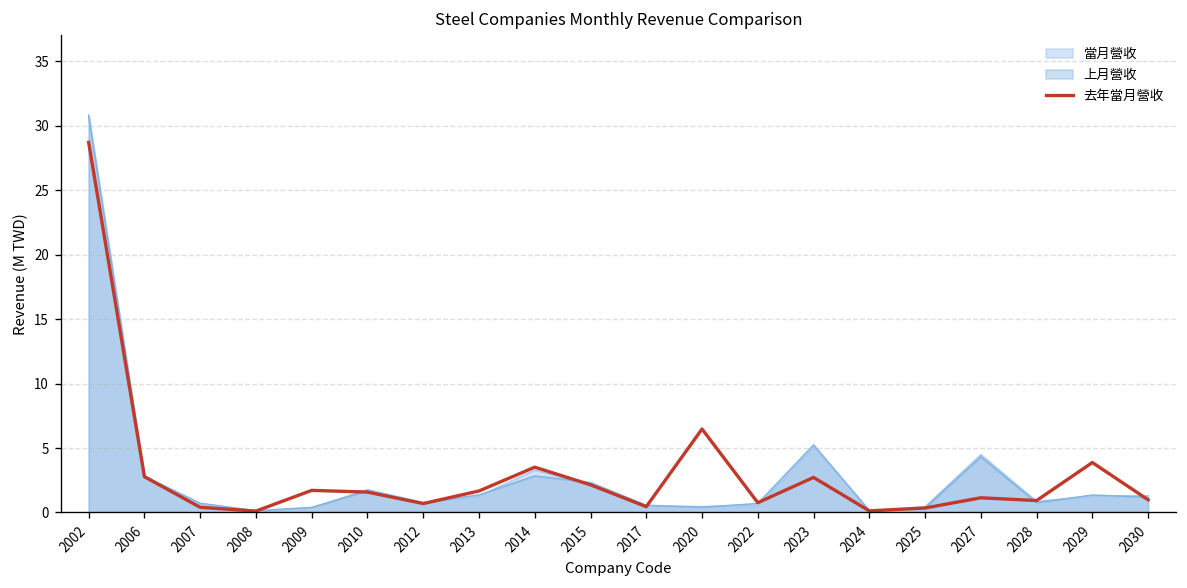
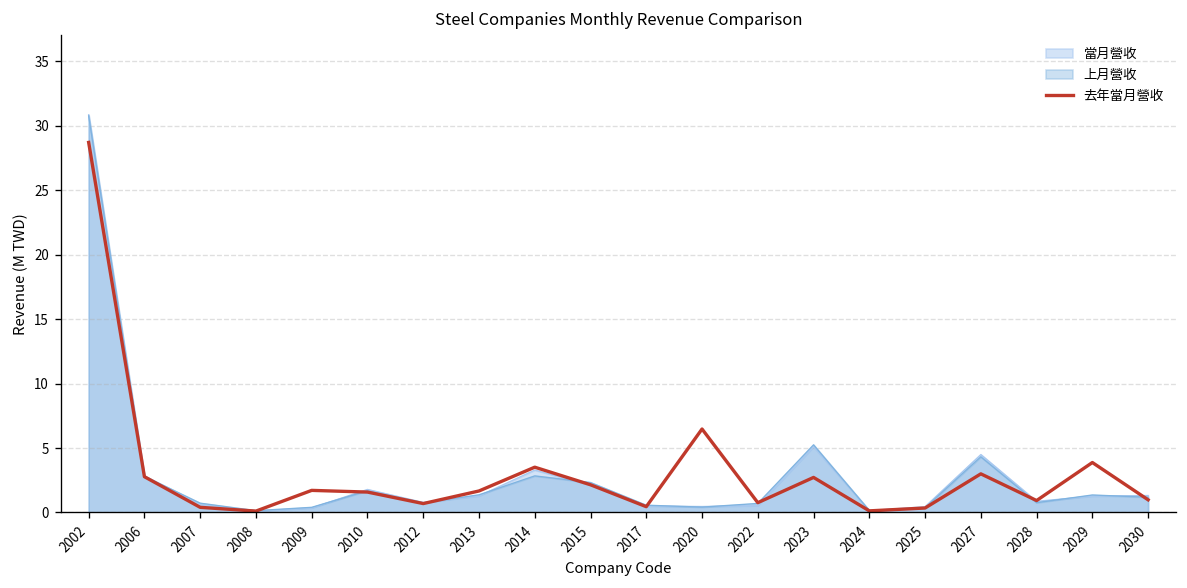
去年當月營收, 2027: 1.1 -> 3.0
